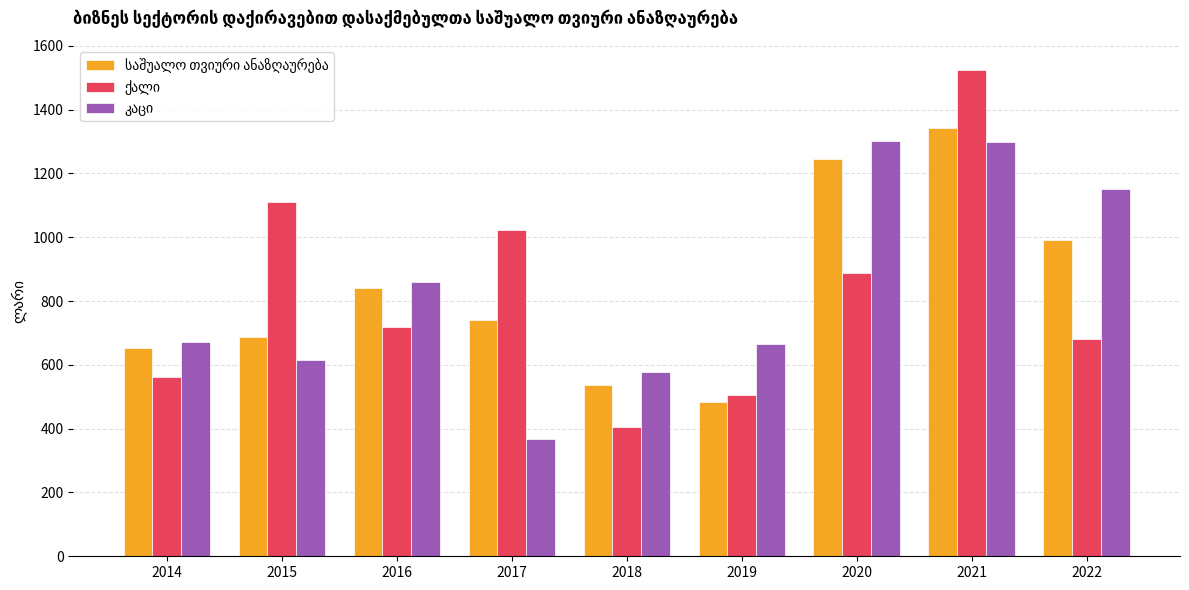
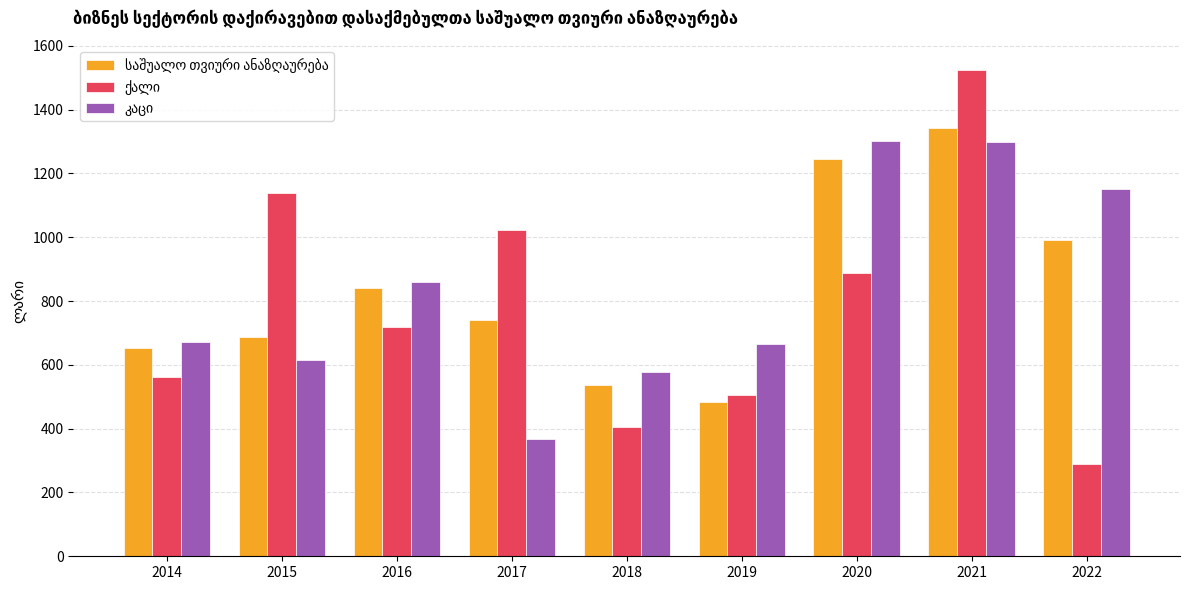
ქალი, 2015: 1110 -> 1140
ქალი, 2022: 680 -> 290
